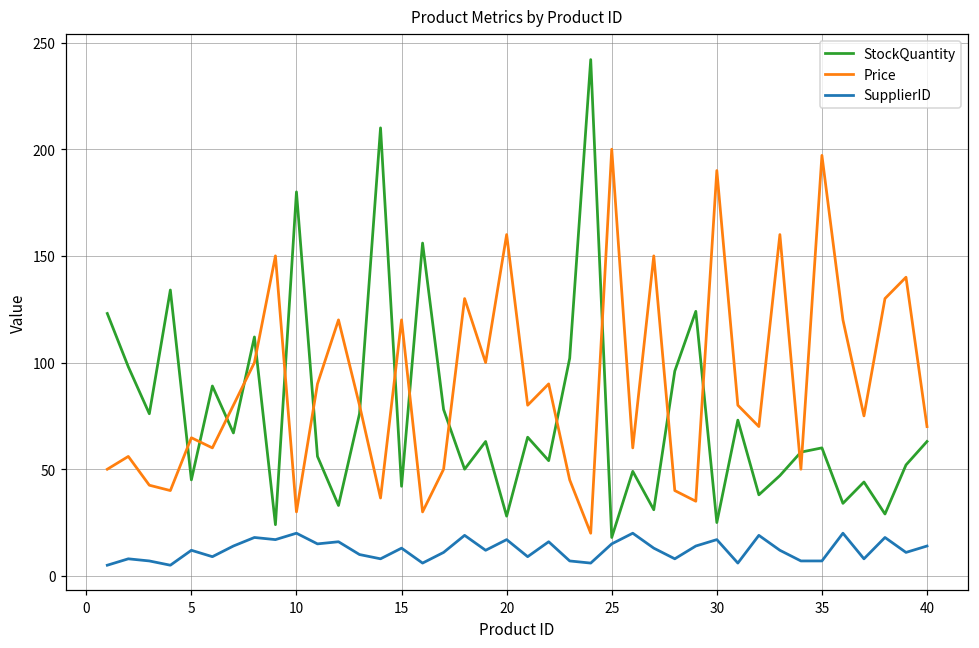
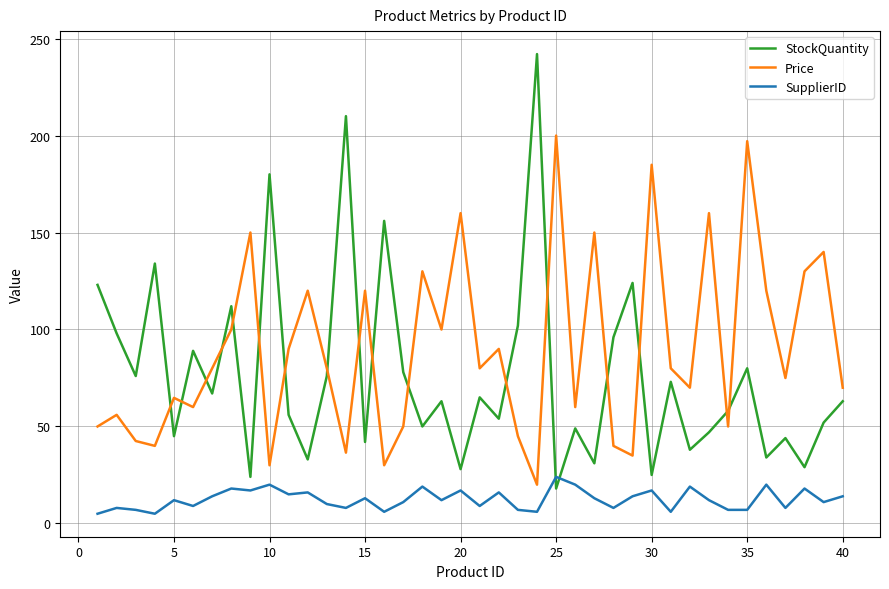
SupplierID, 25: 15 -> 24
Price, 30: 190 -> 185
StockQuantity, 35: 60 -> 80
